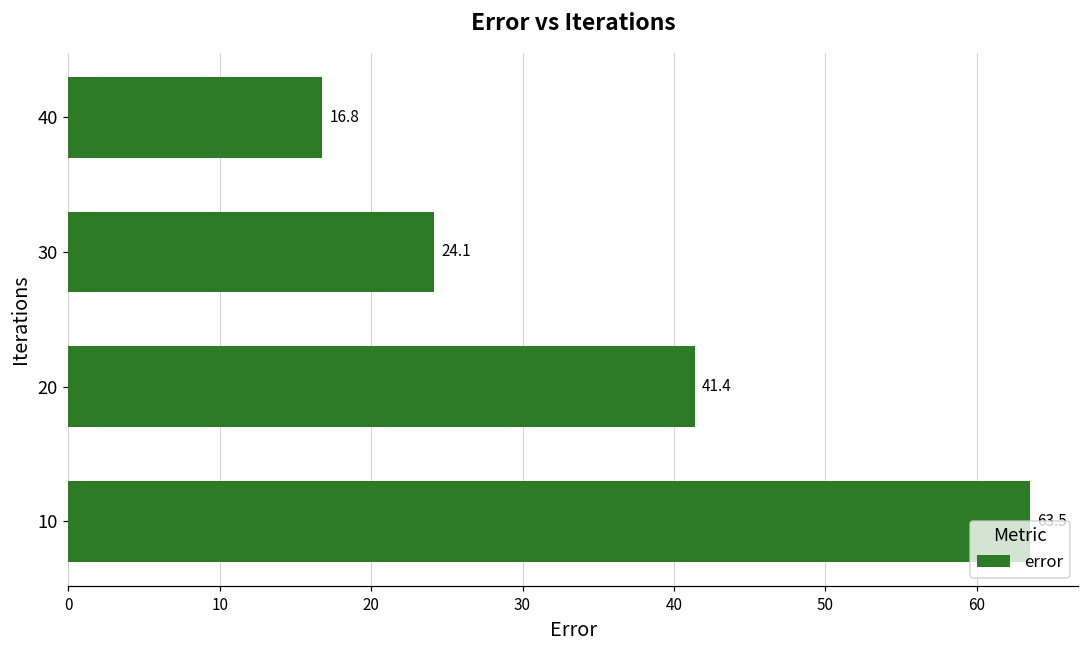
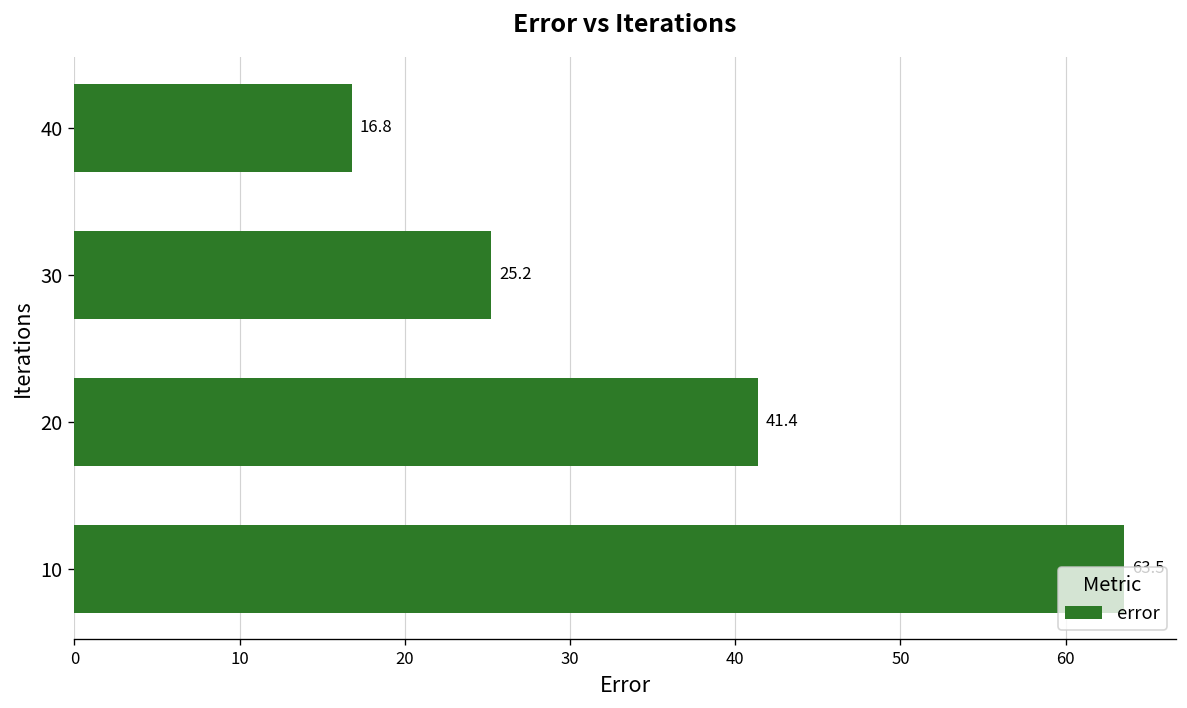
30: 24.1 -> 25.2
